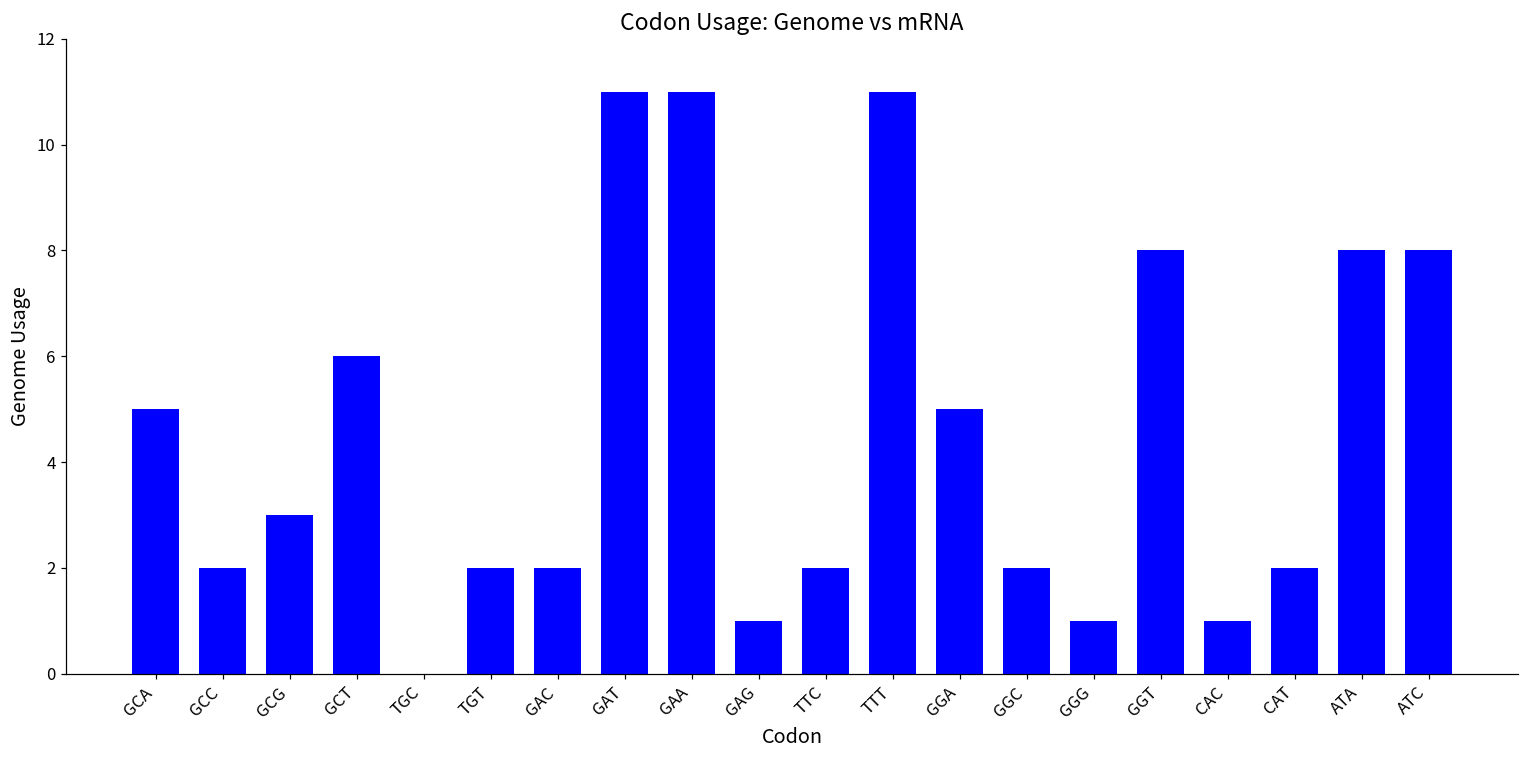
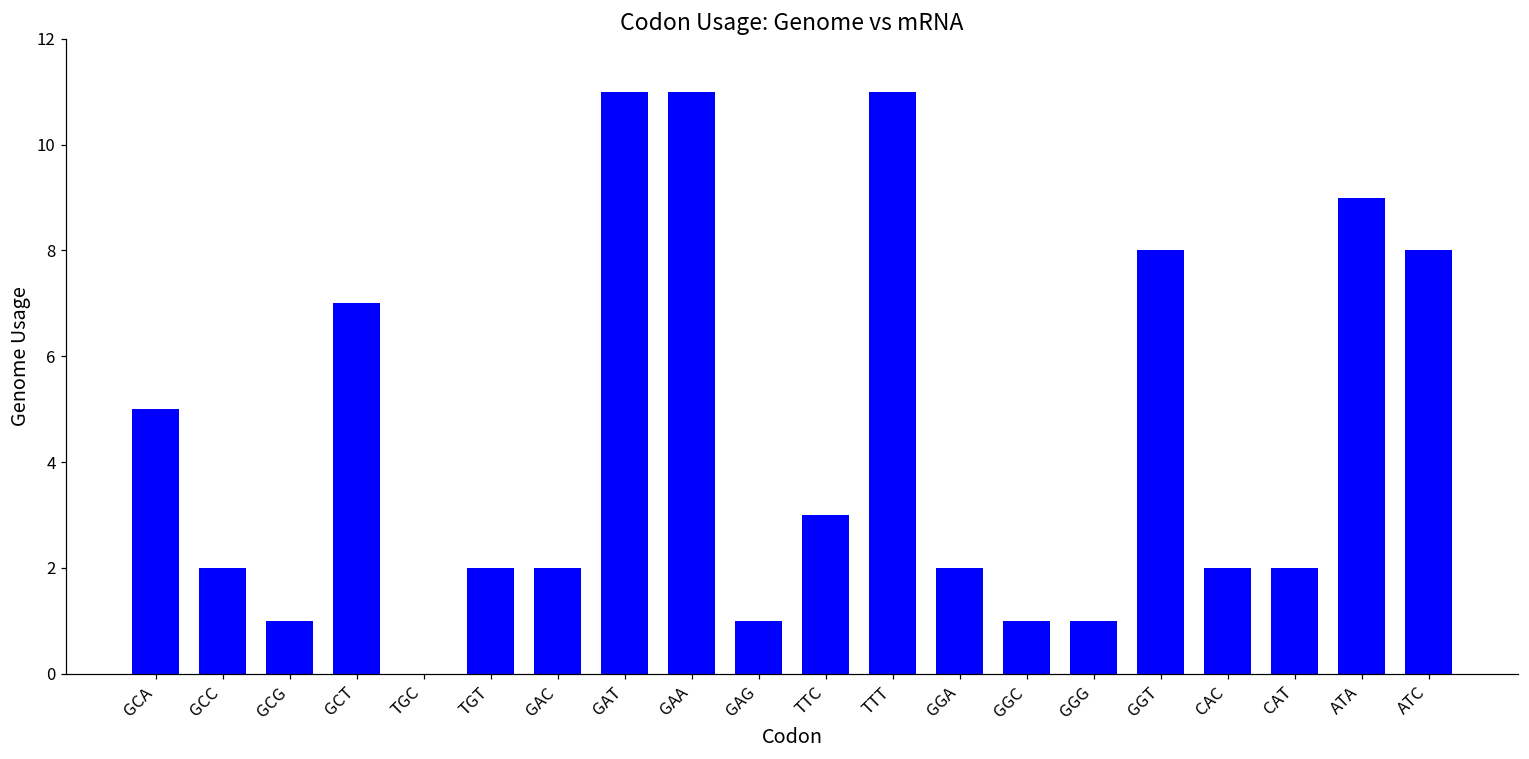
GCG: 3 -> 1
GCT: 6 -> 7
TTC: 2 -> 3
GGA: 5 -> 2
GGC: 2 -> 1
CAC: 1 -> 2
ATA: 8 -> 9
